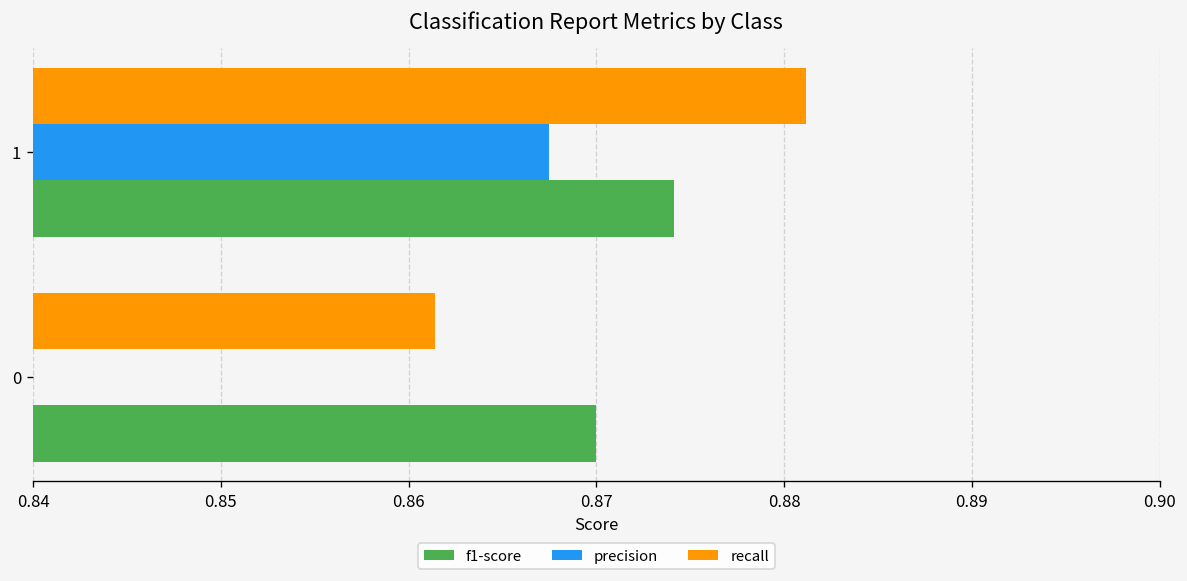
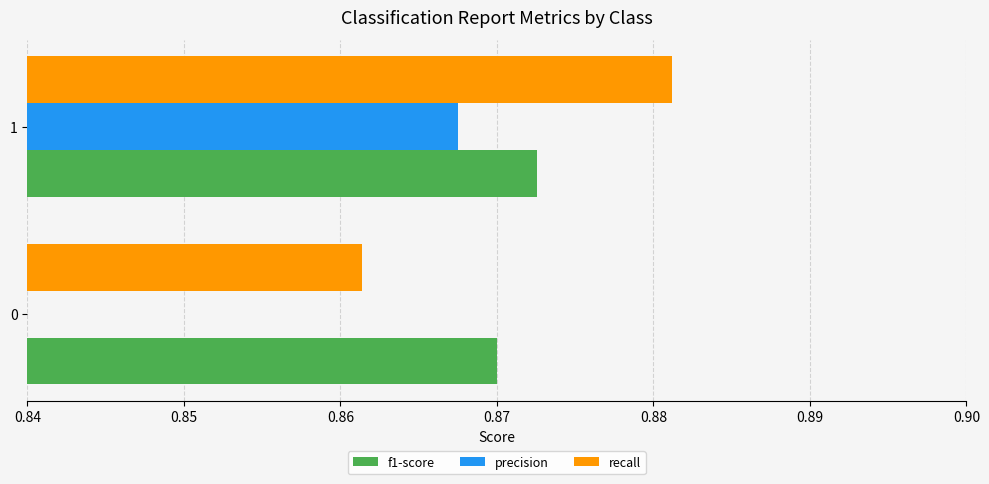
f1-score, 1: 0.8742 -> 0.8725
